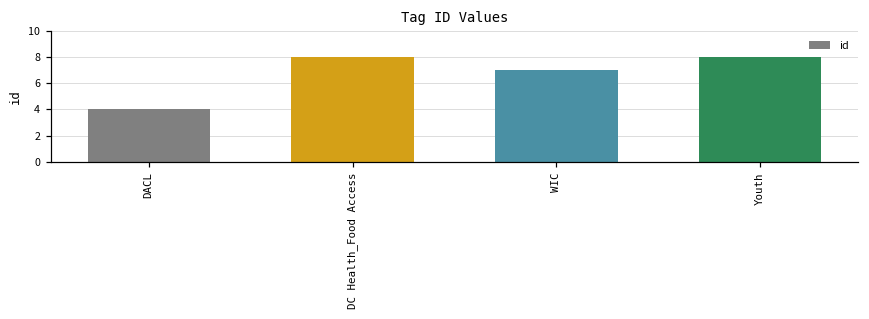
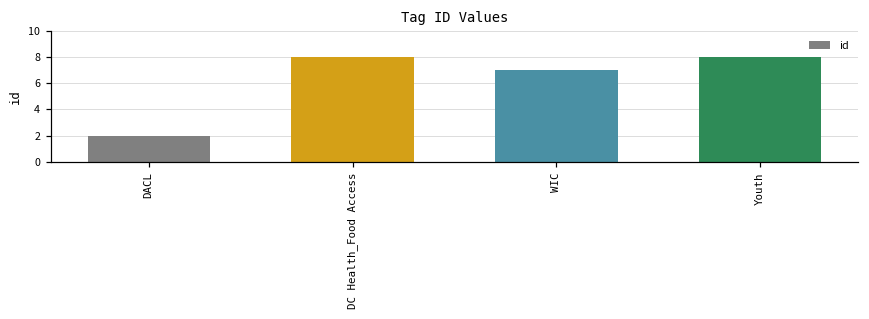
DACL: 4 -> 2
